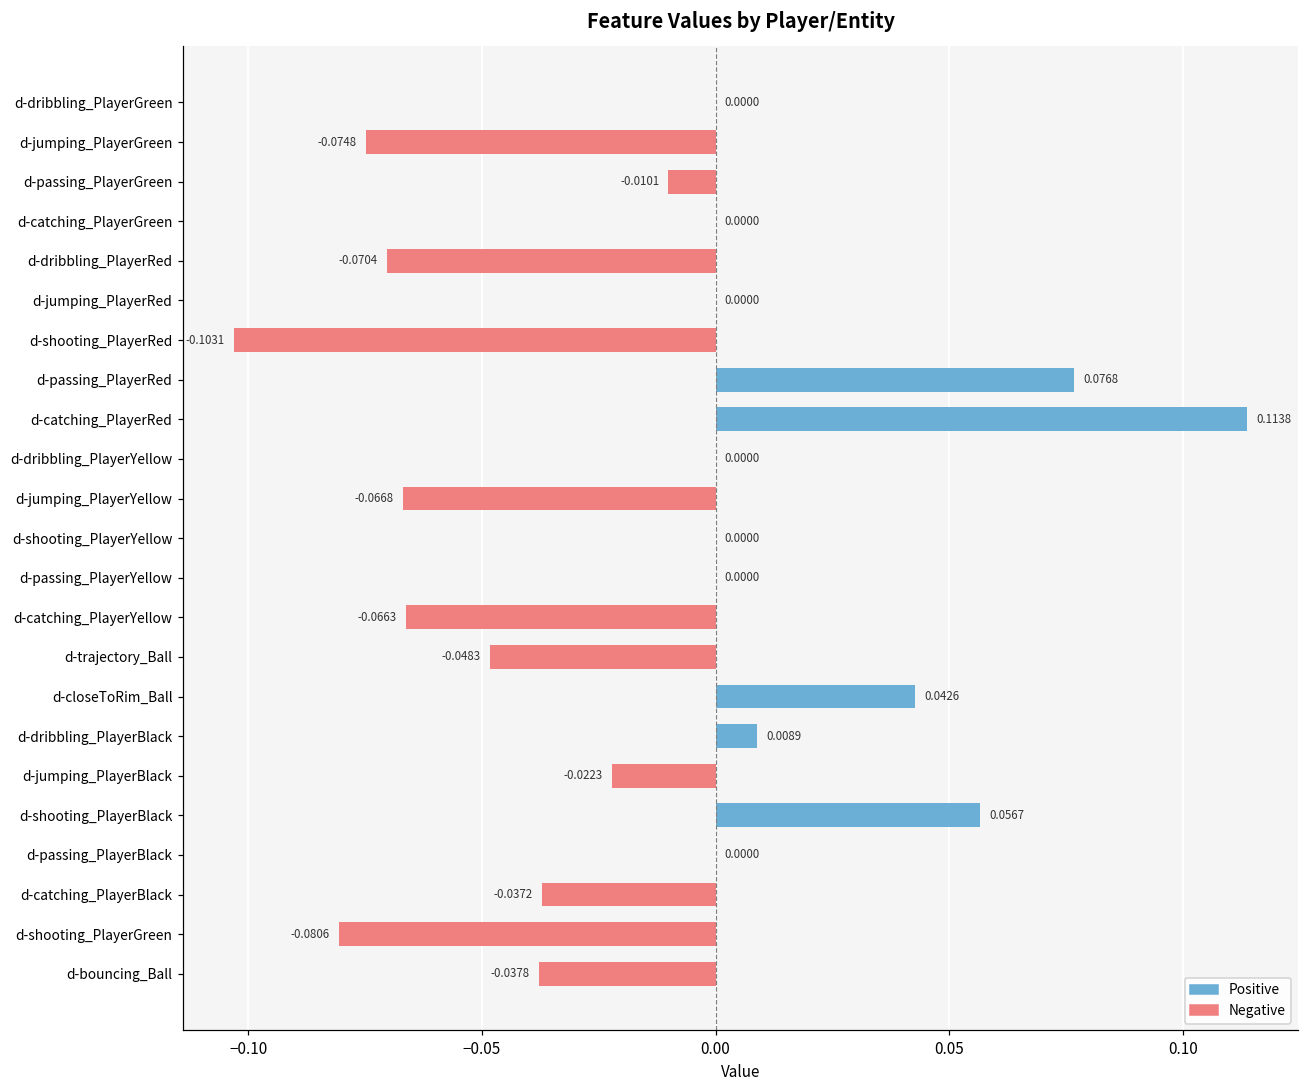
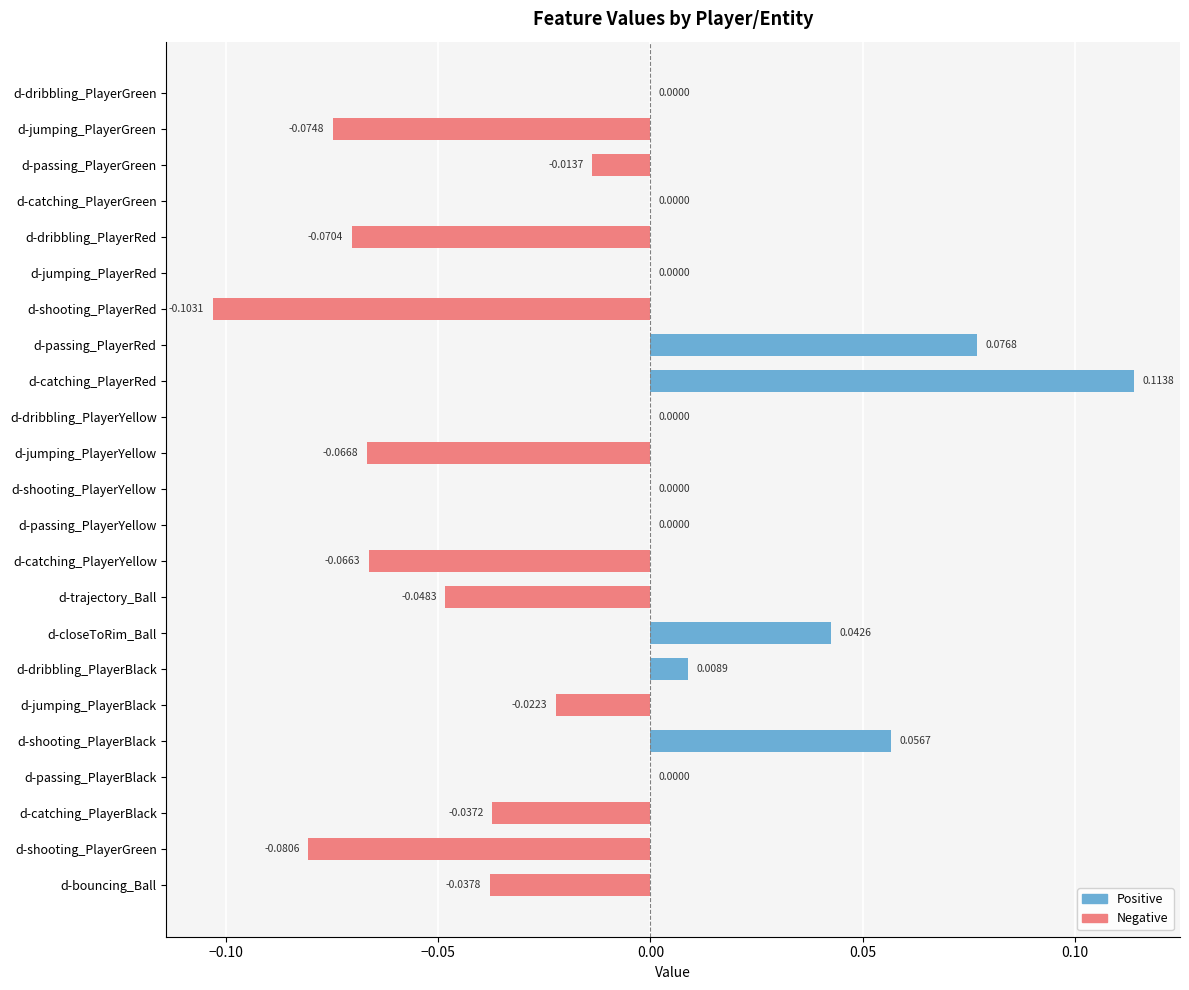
d-passing_PlayerGreen: -0.0101 -> -0.0137
